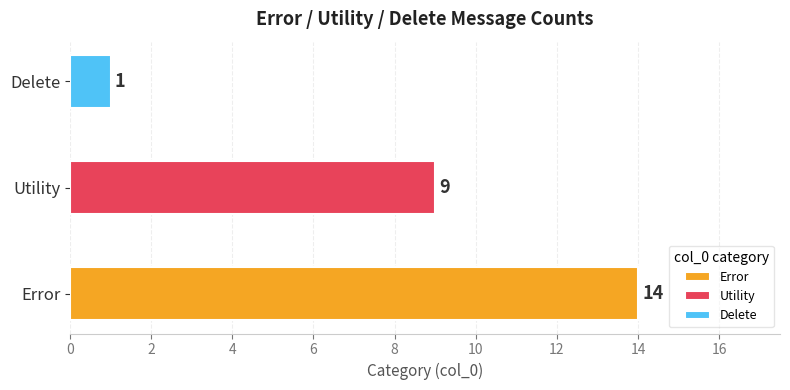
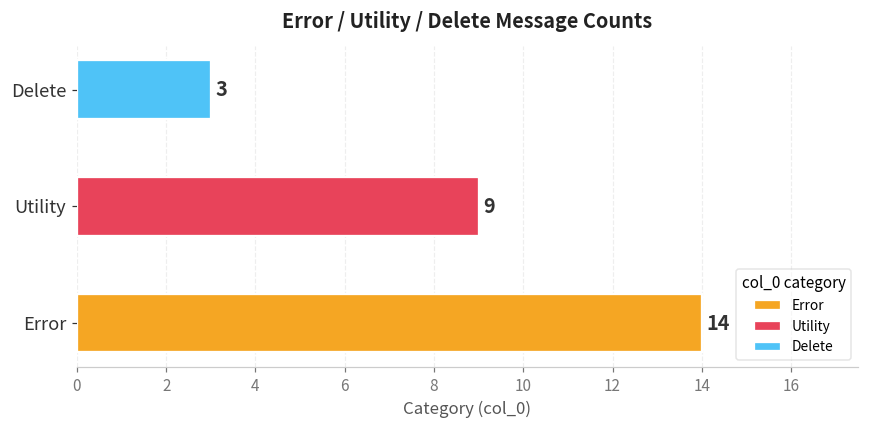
Delete: 1 -> 3
